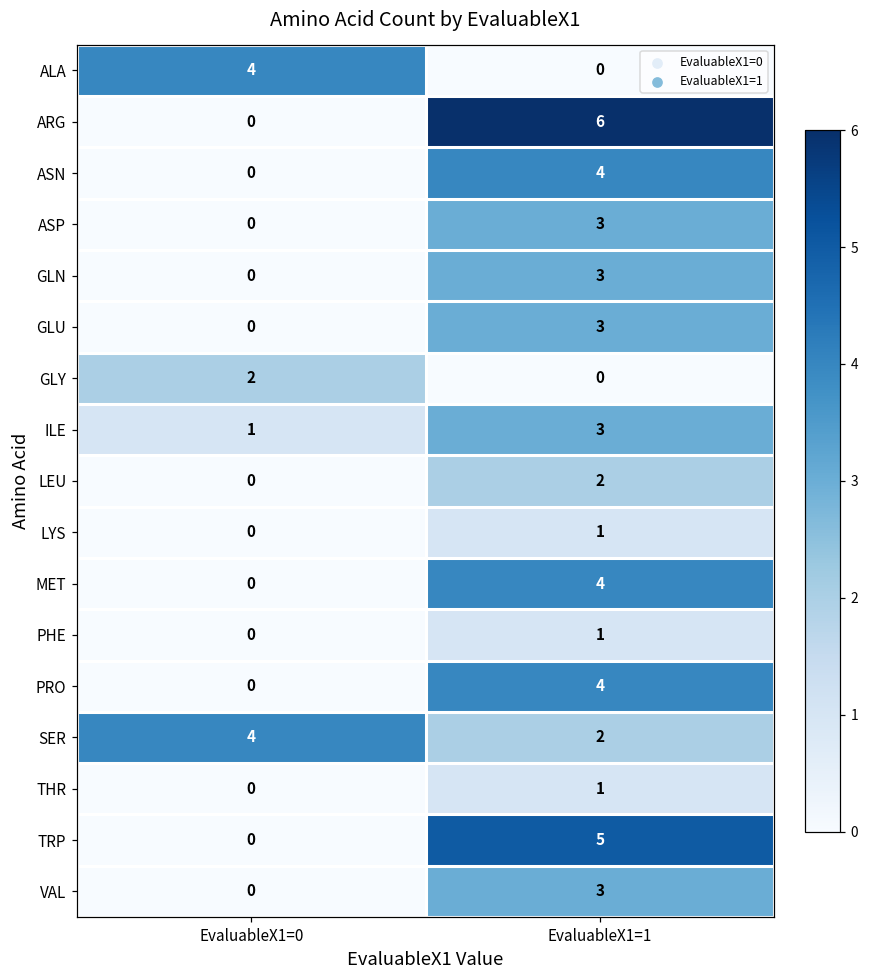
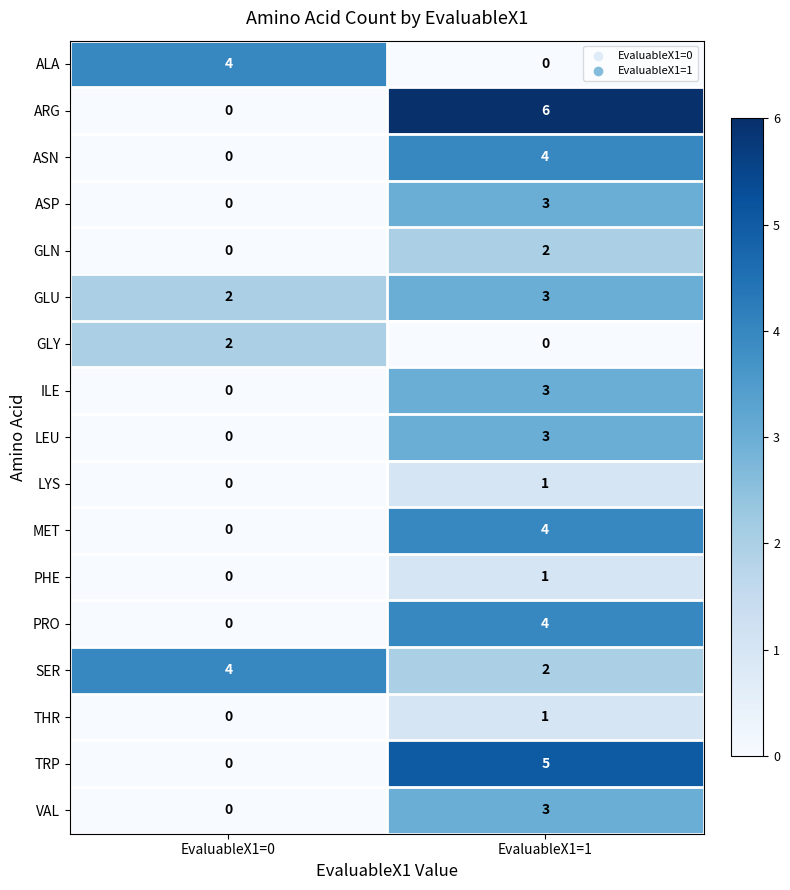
GLN, EvaluableX1=1: 3 -> 2
GLU, EvaluableX1=0: 0 -> 2
ILE, EvaluableX1=0: 1 -> 0
LEU, EvaluableX1=1: 2 -> 3
